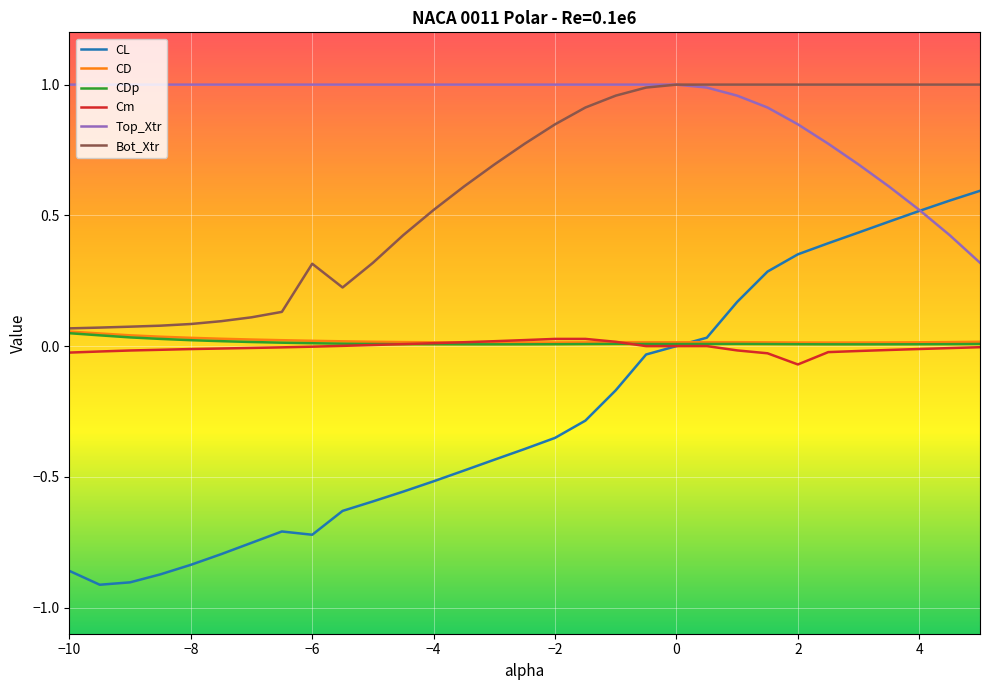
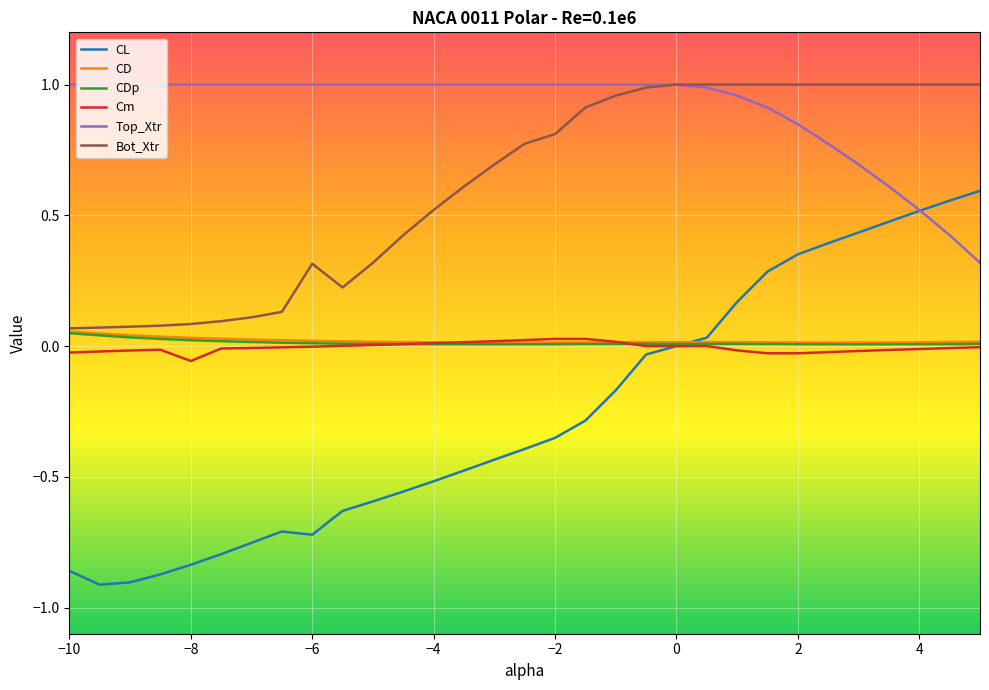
Cm, −8: -0.01 -> -0.06
Bot_Xtr, −2: 0.85 -> 0.81
Cm, 2: -0.07 -> -0.03
